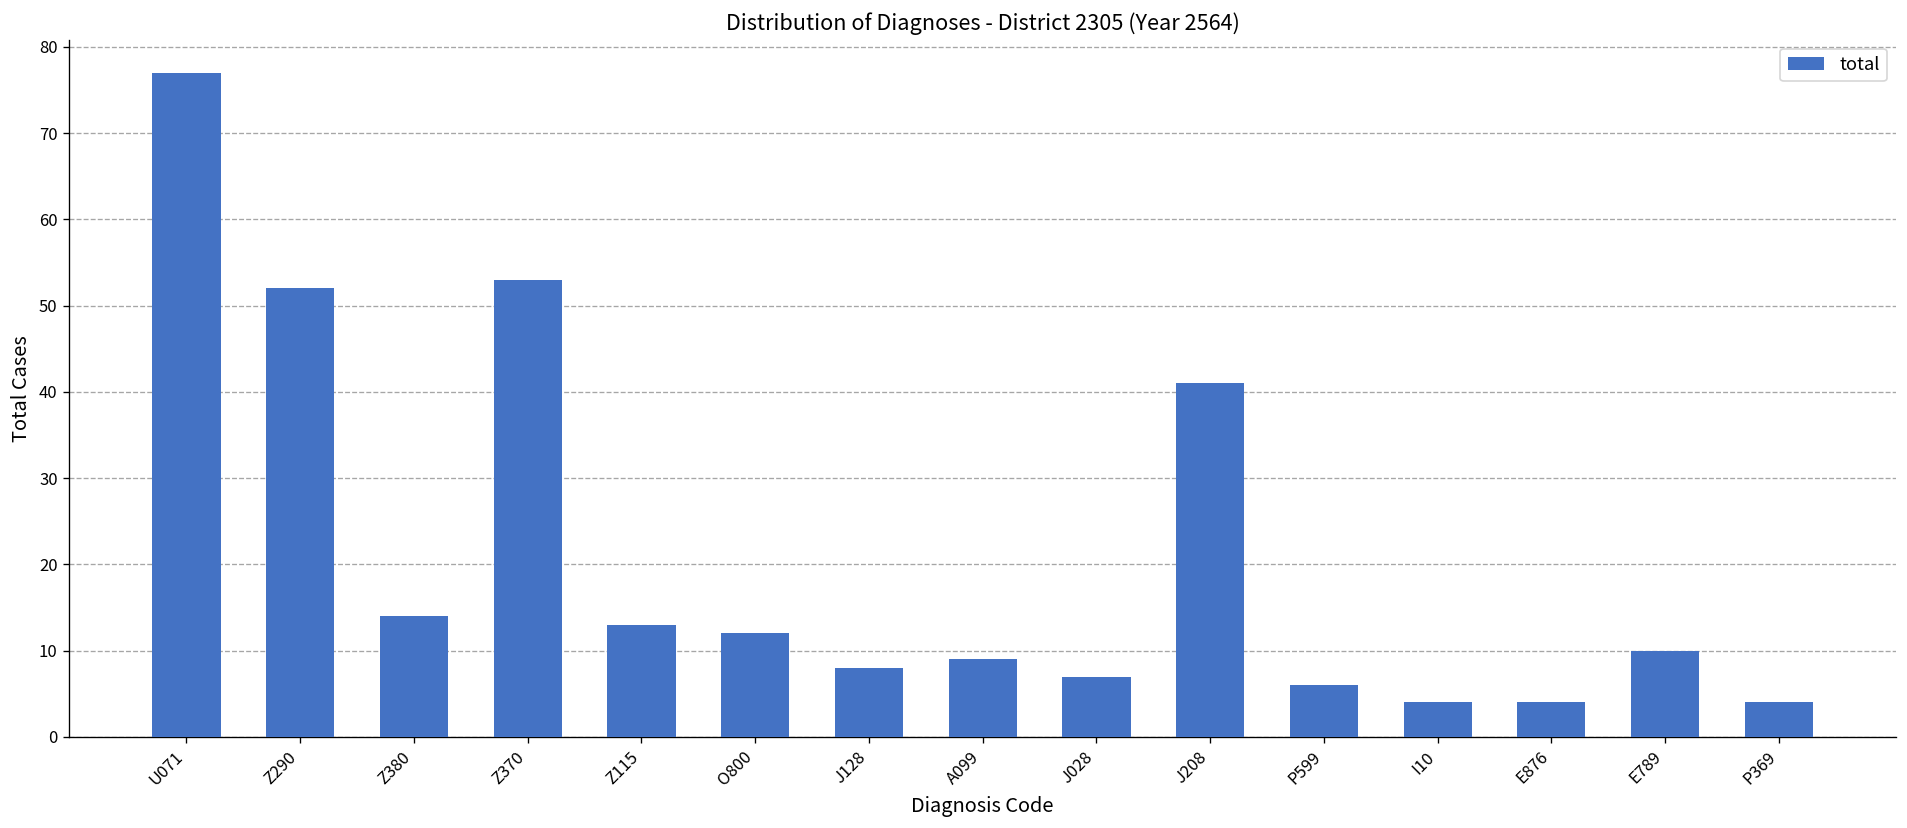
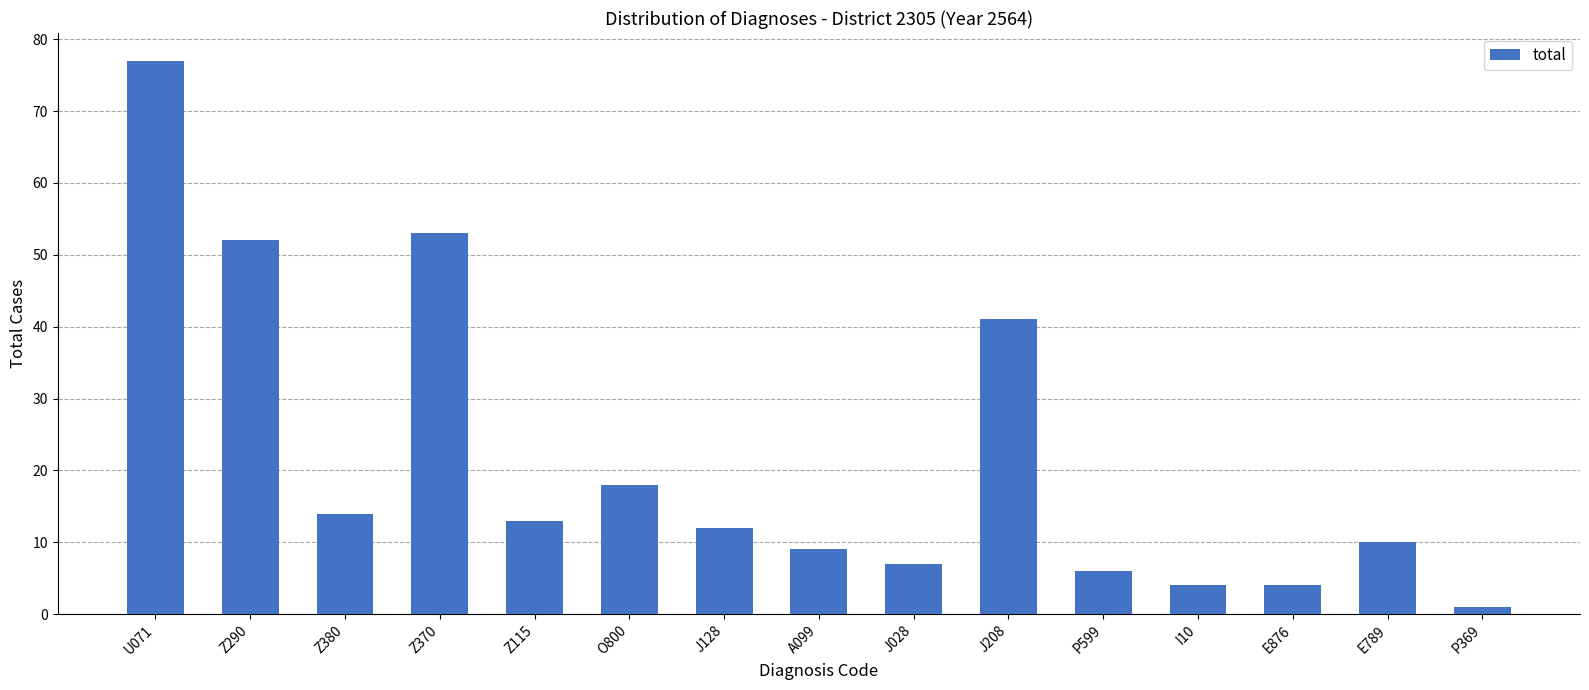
O800: 12 -> 18
J128: 8 -> 12
P369: 4 -> 1
